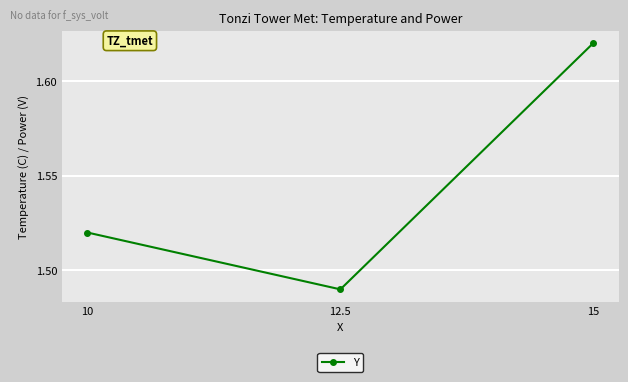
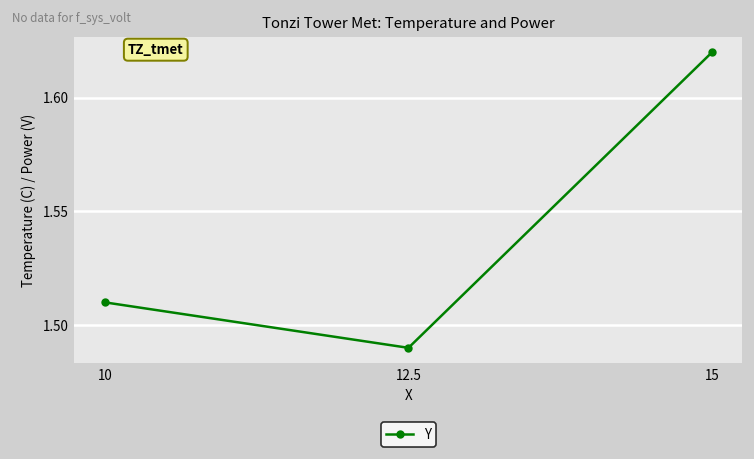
10: 1.52 -> 1.51
